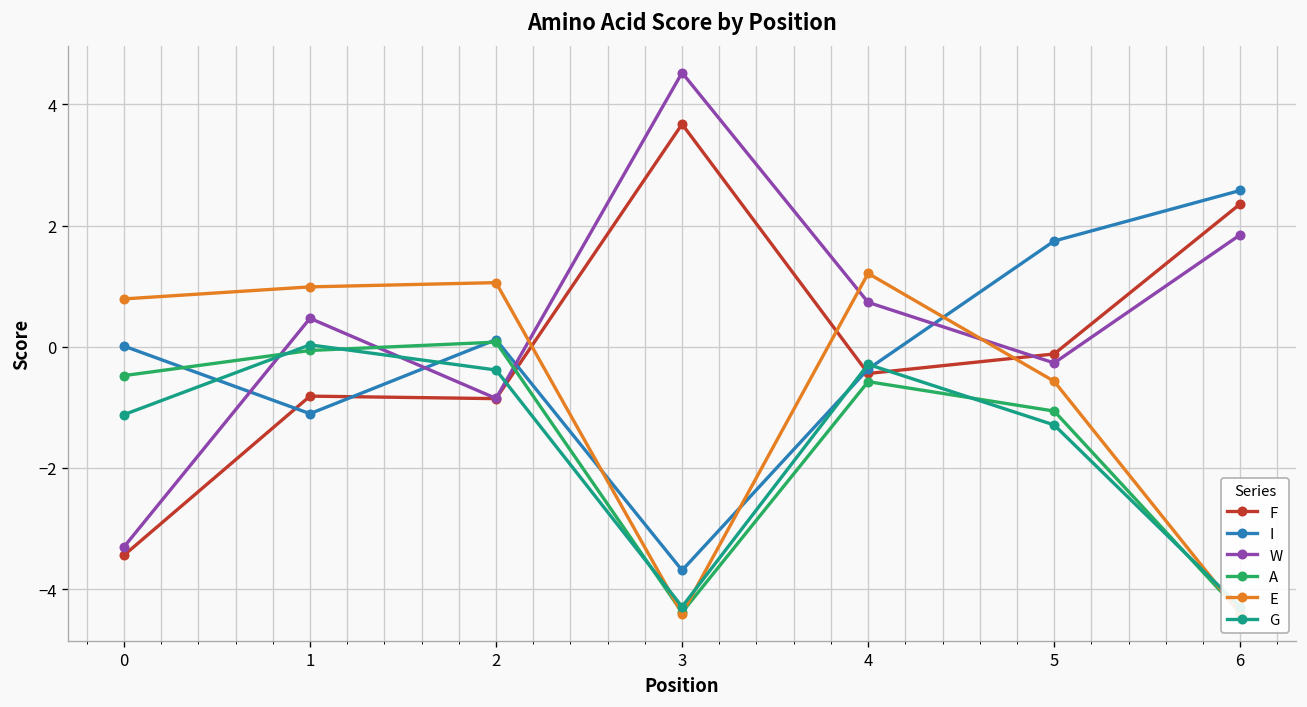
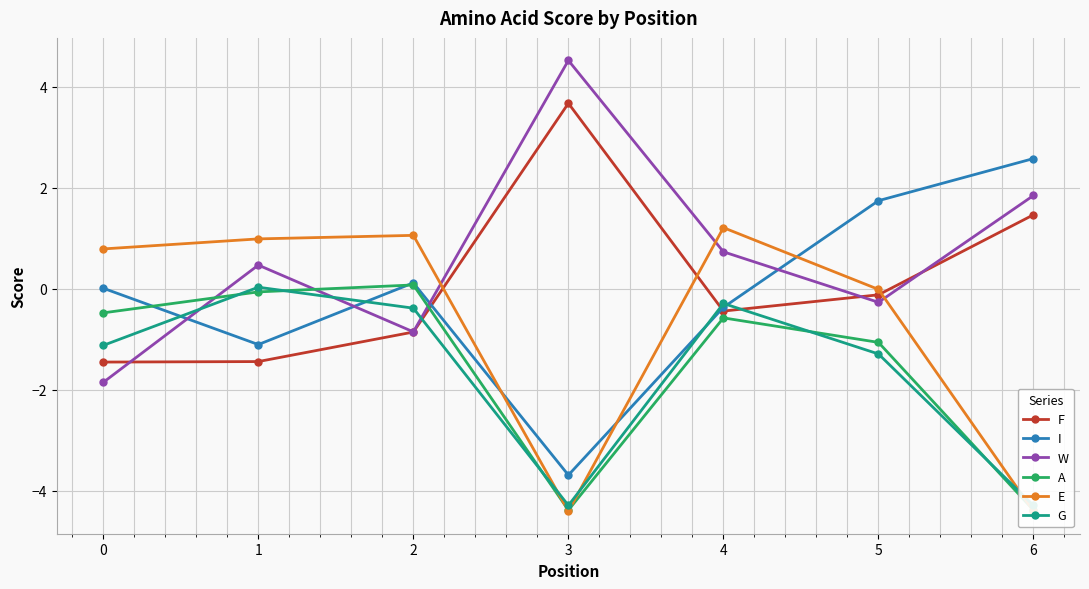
F, 0: -3.4 -> -1.5
W, 0: -3.3 -> -1.9
F, 1: -0.8 -> -1.4
E, 5: -0.6 -> 0.0
F, 6: 2.4 -> 1.5
